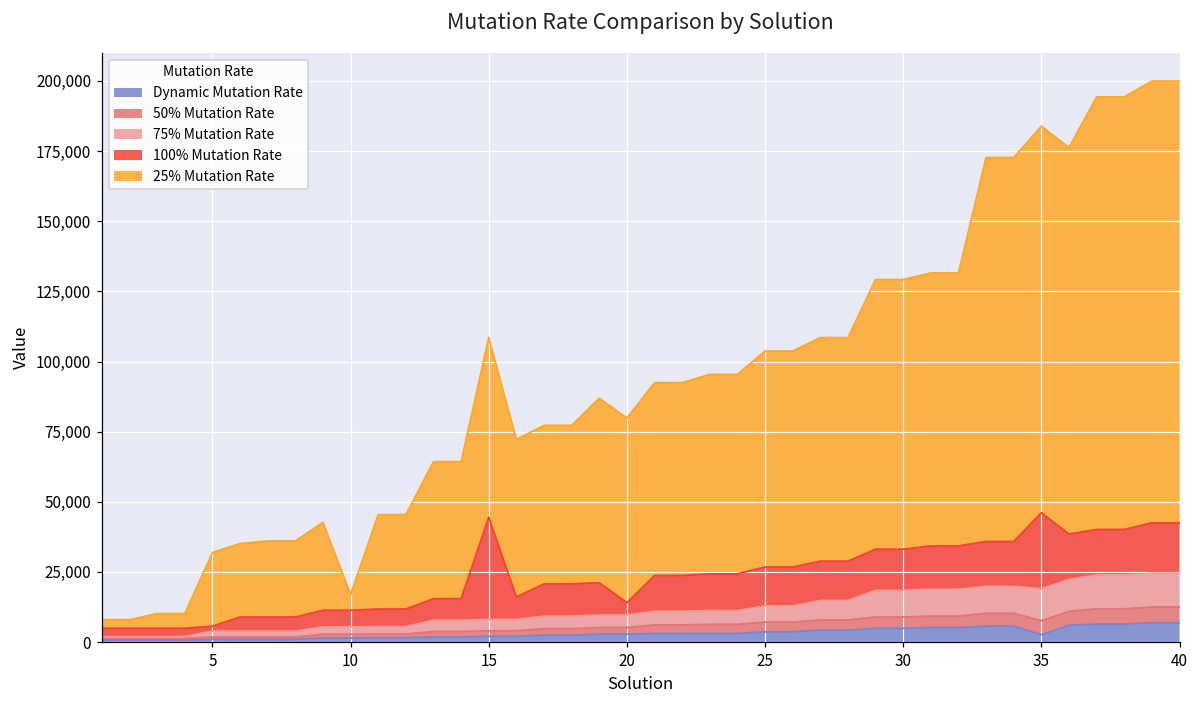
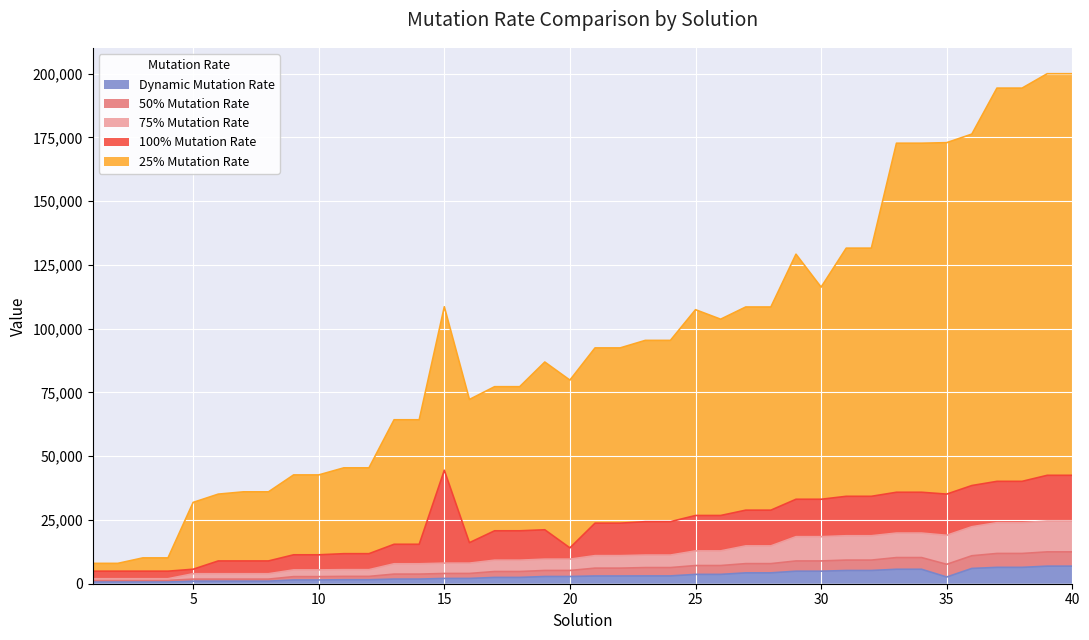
25% Mutation Rate, 10: 6,000 -> 31,000
25% Mutation Rate, 25: 77,000 -> 81,000
25% Mutation Rate, 30: 96,000 -> 83,000
100% Mutation Rate, 35: 27,000 -> 16,000
